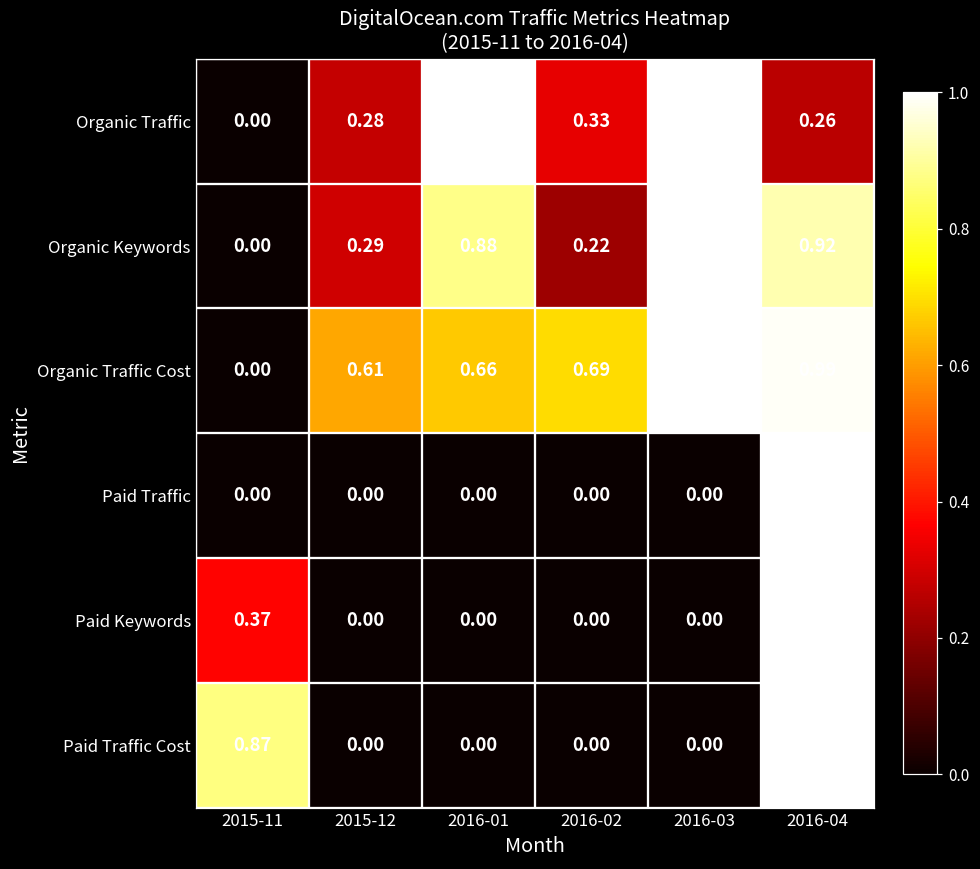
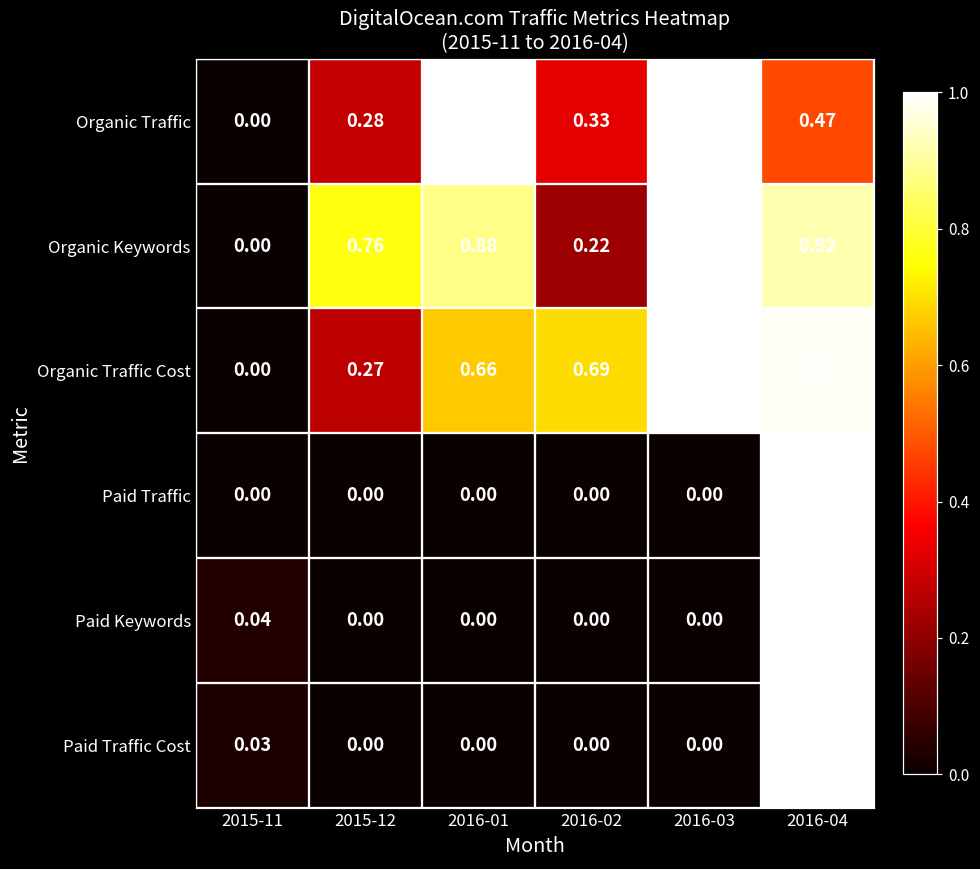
Organic Traffic, 2016-04: 0.26 -> 0.47
Organic Keywords, 2015-12: 0.29 -> 0.76
Organic Traffic Cost, 2015-12: 0.61 -> 0.27
Paid Keywords, 2015-11: 0.37 -> 0.04
Paid Traffic Cost, 2015-11: 0.87 -> 0.03
